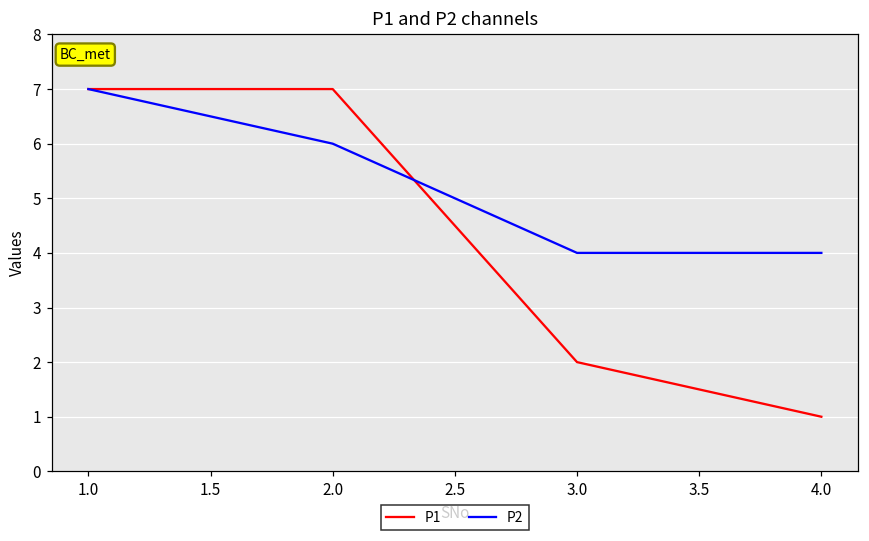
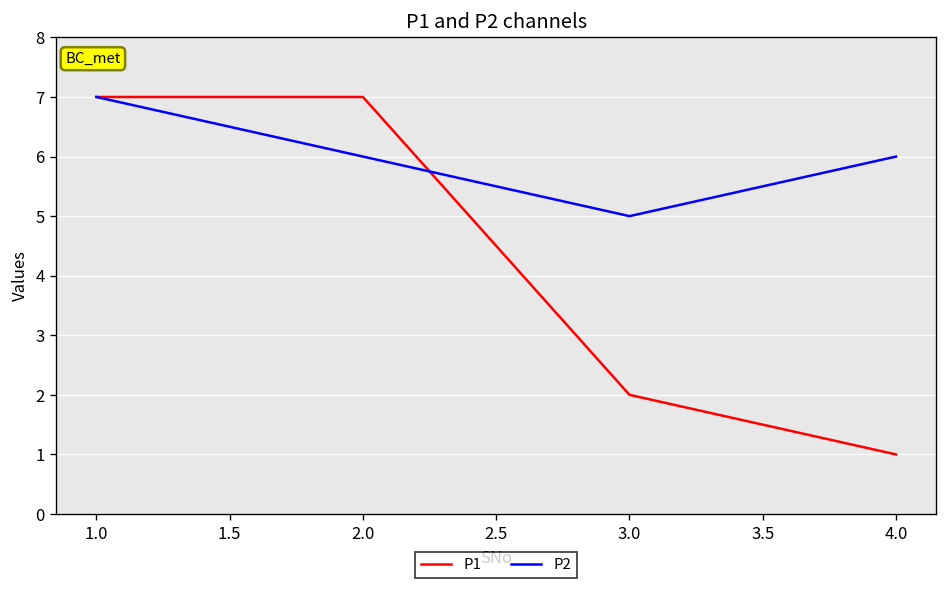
P2, 3.0: 4 -> 5
P2, 4.0: 4 -> 6
